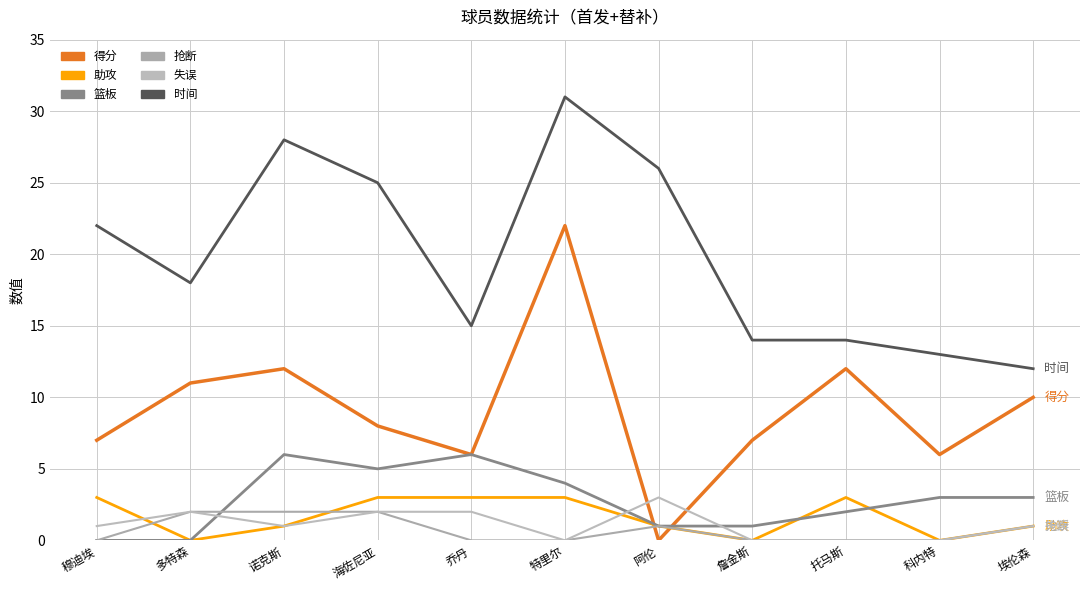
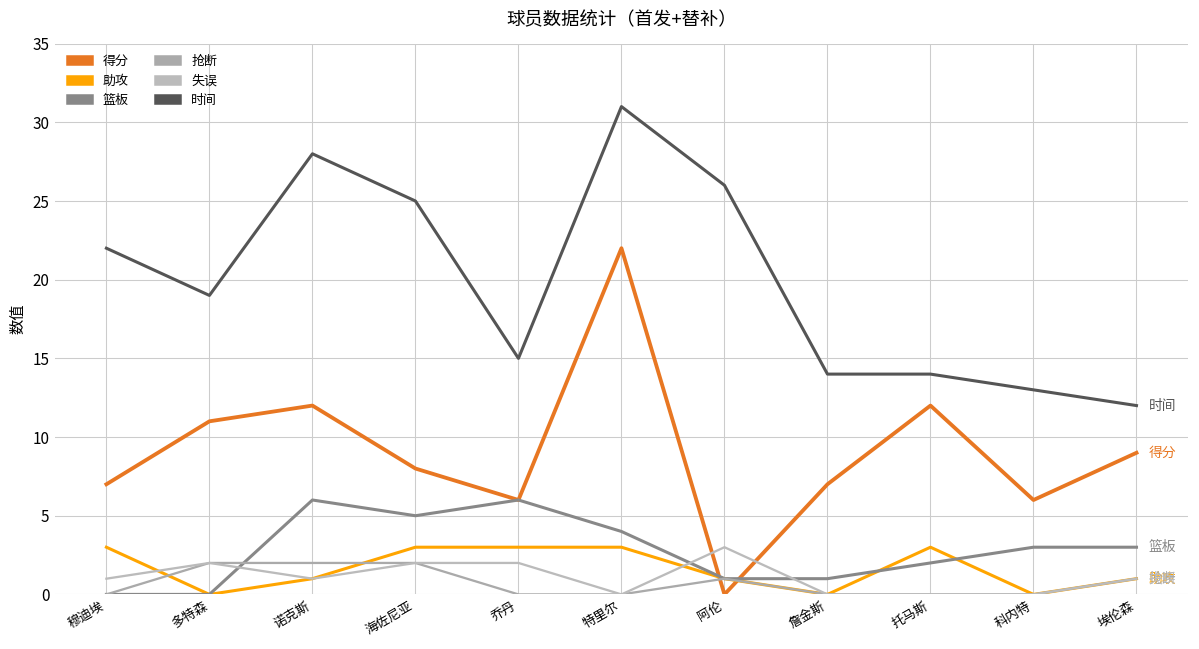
时间, 多特森: 18 -> 19
得分, 埃伦森: 10 -> 9
